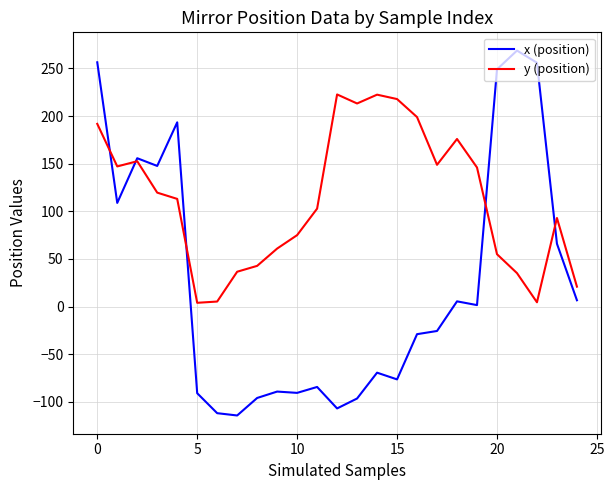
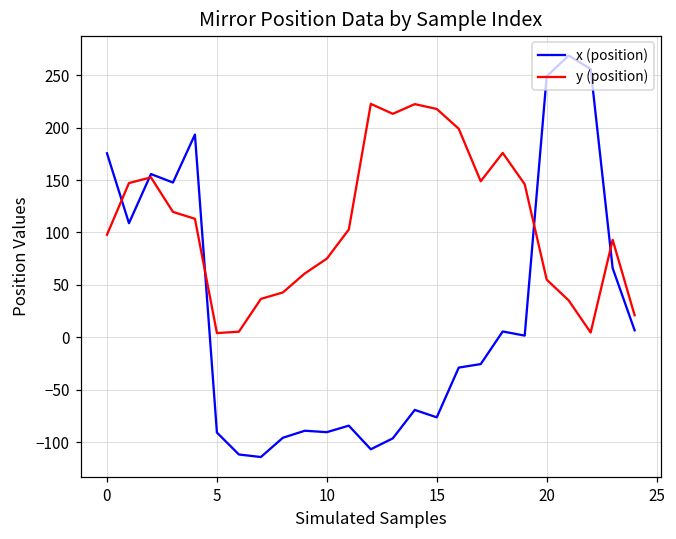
x (position), 0: 260 -> 180
y (position), 0: 190 -> 100
